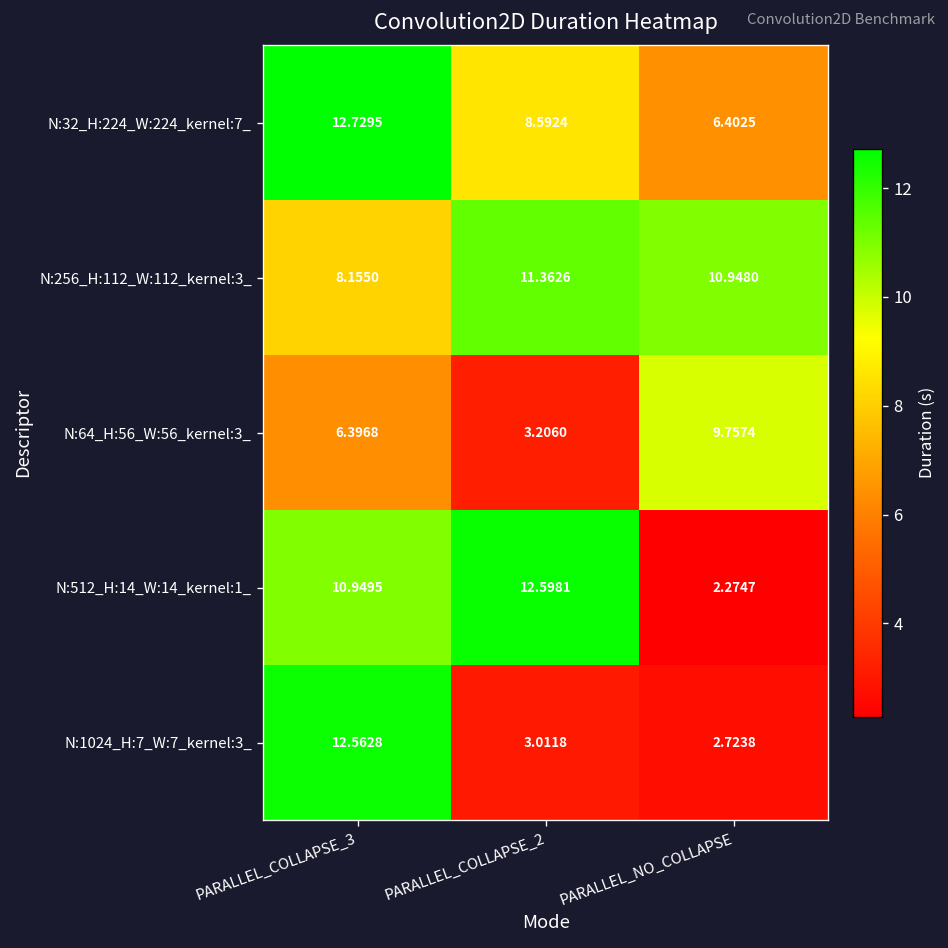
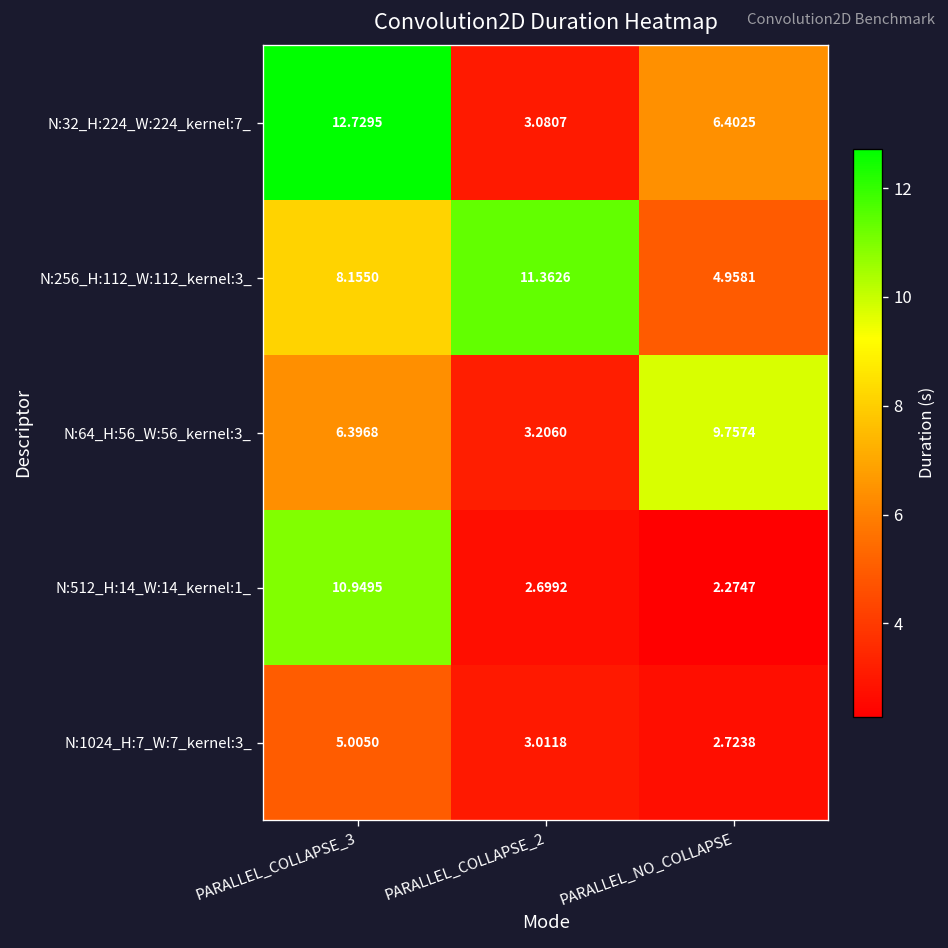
N:32_H:224_W:224_kernel:7_, PARALLEL_COLLAPSE_2: 8.5924 -> 3.0807
N:256_H:112_W:112_kernel:3_, PARALLEL_NO_COLLAPSE: 10.9480 -> 4.9581
N:512_H:14_W:14_kernel:1_, PARALLEL_COLLAPSE_2: 12.5981 -> 2.6992
N:1024_H:7_W:7_kernel:3_, PARALLEL_COLLAPSE_3: 12.5628 -> 5.0050
